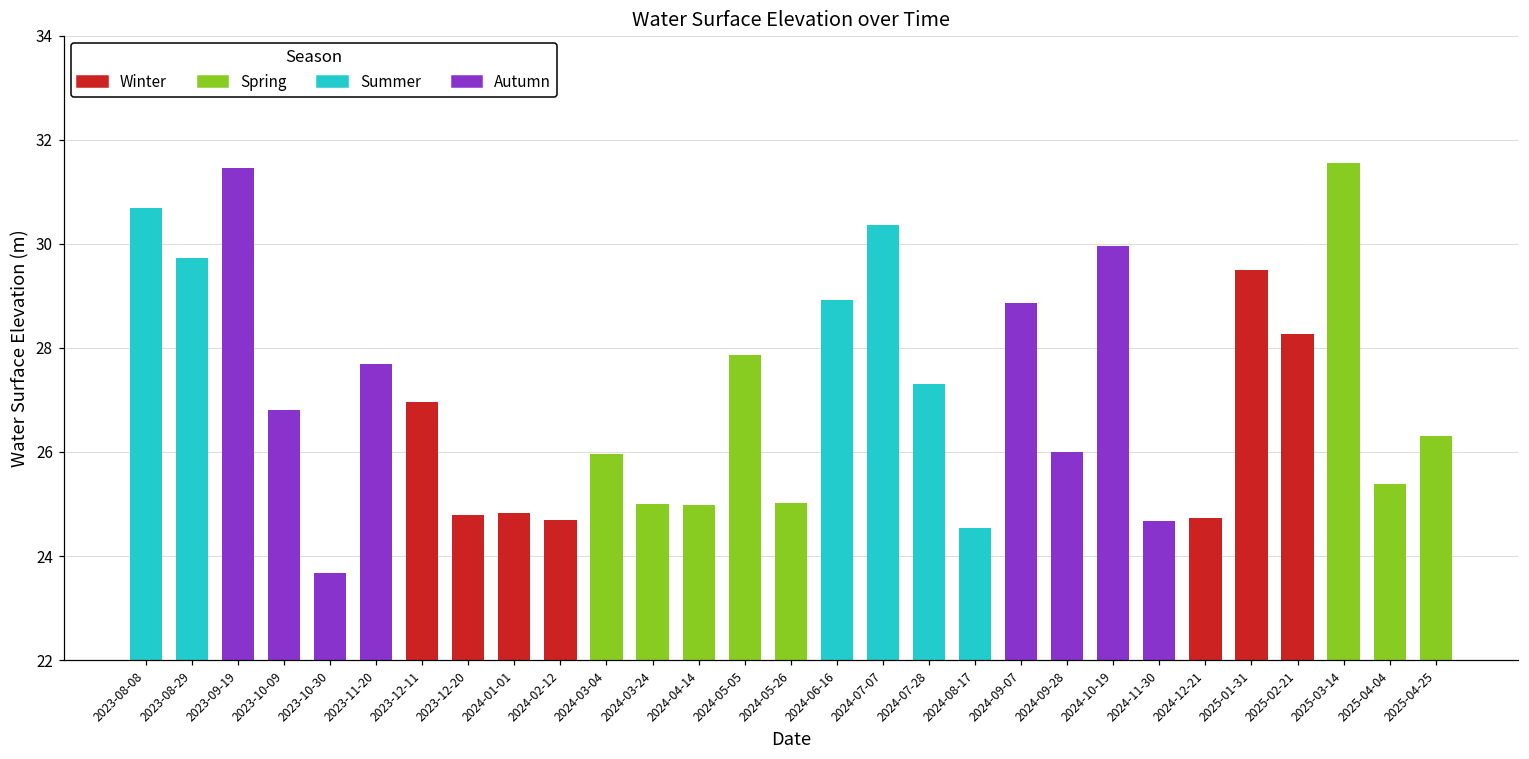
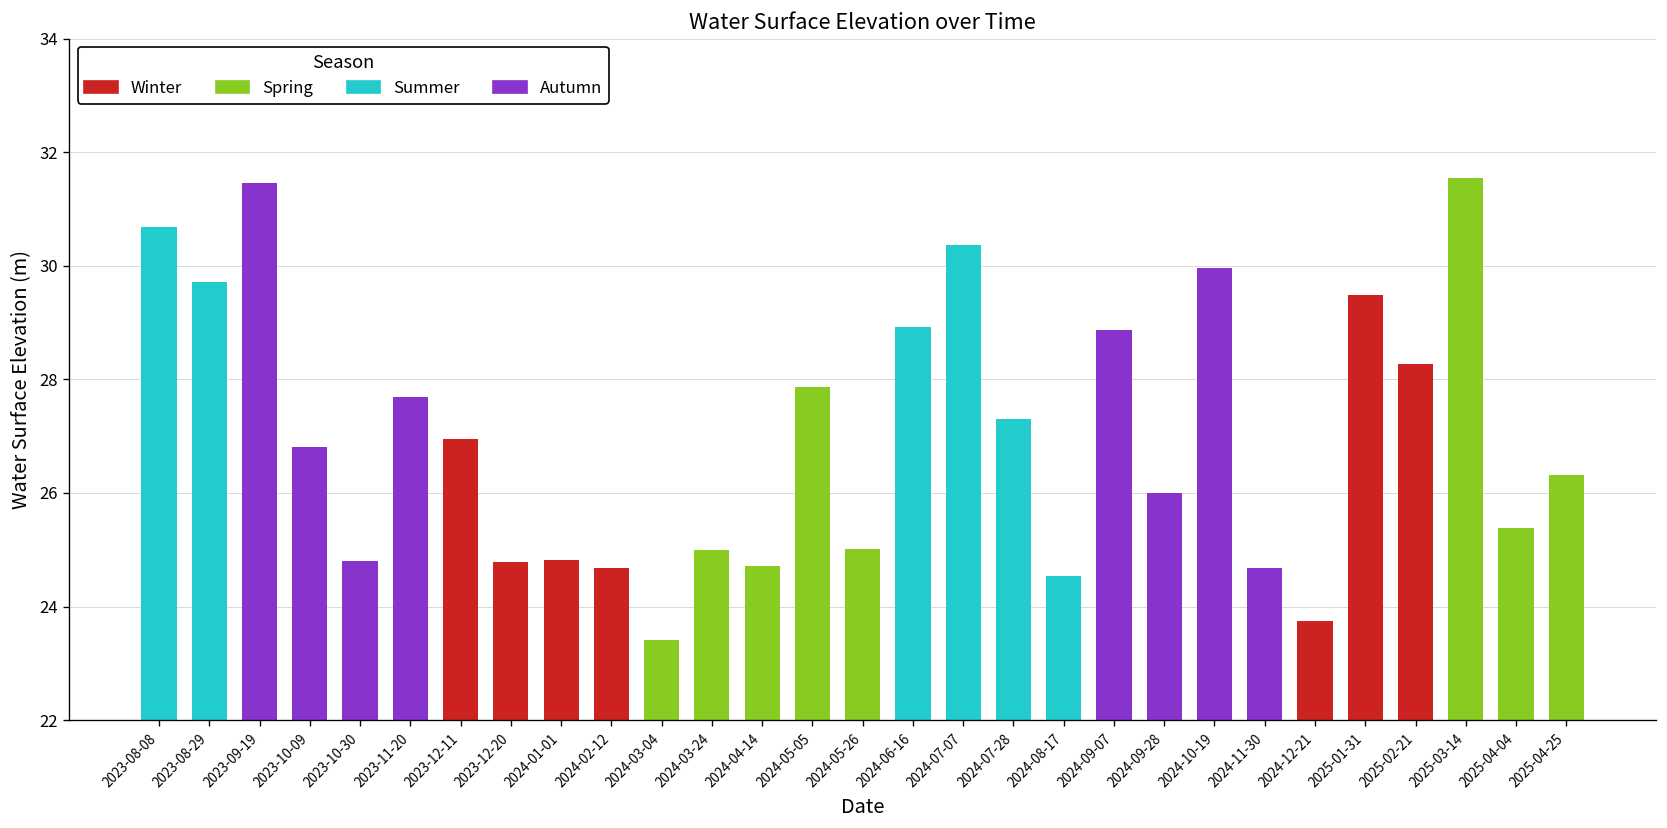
2023-10-30: 23.7 -> 24.8
2024-03-04: 26.0 -> 23.4
2024-04-14: 25.0 -> 24.7
2024-12-21: 24.7 -> 23.7
